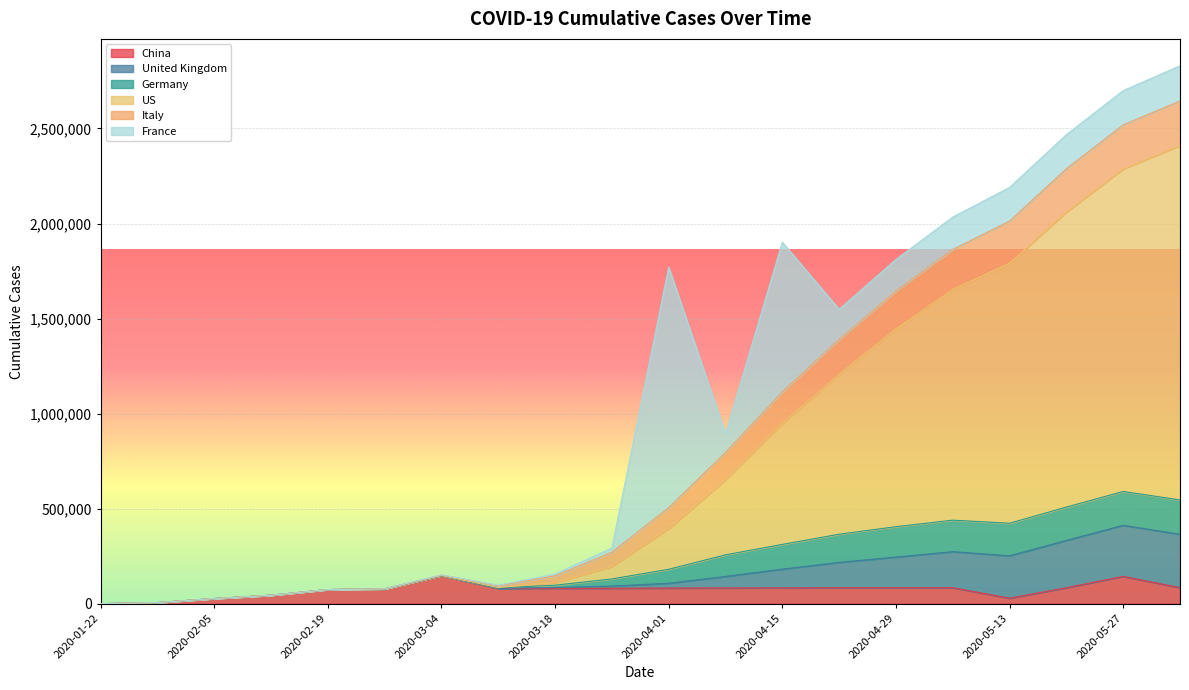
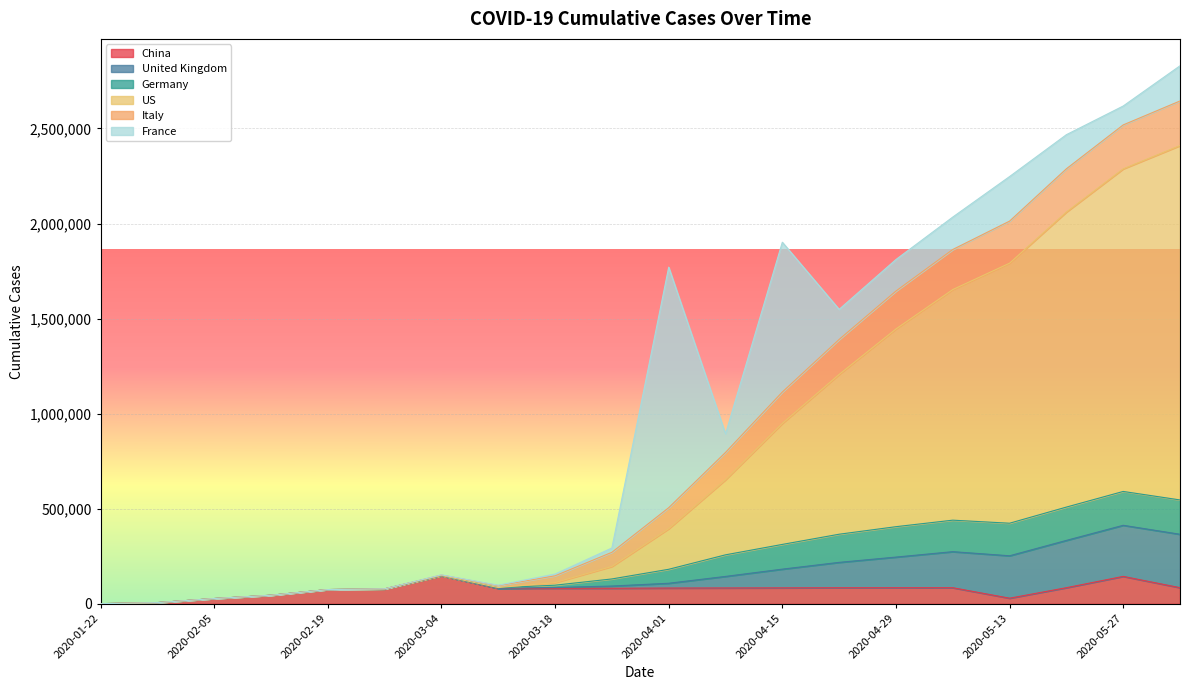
France, 2020-05-13: 180,000 -> 230,000
France, 2020-05-27: 180,000 -> 100,000
